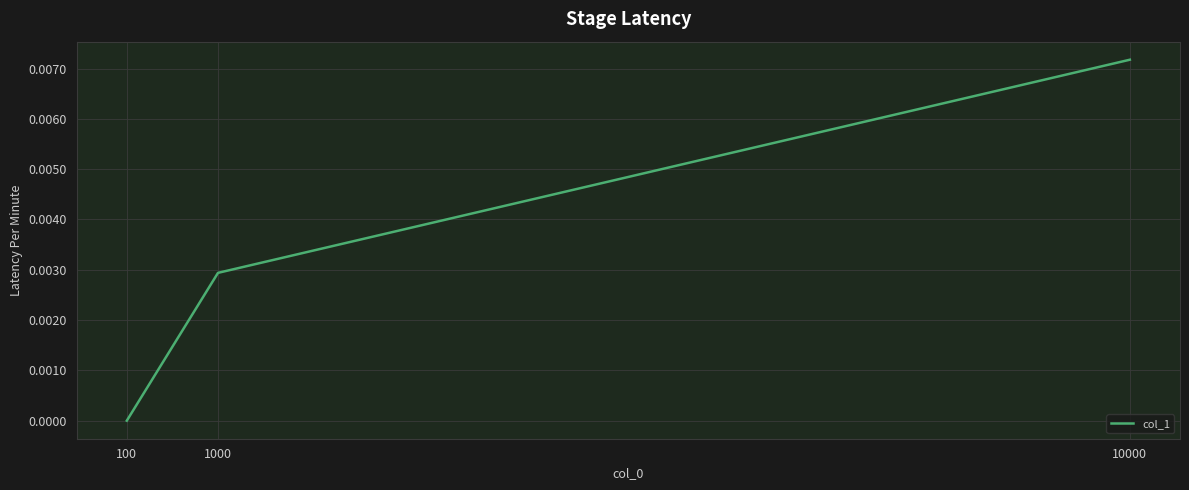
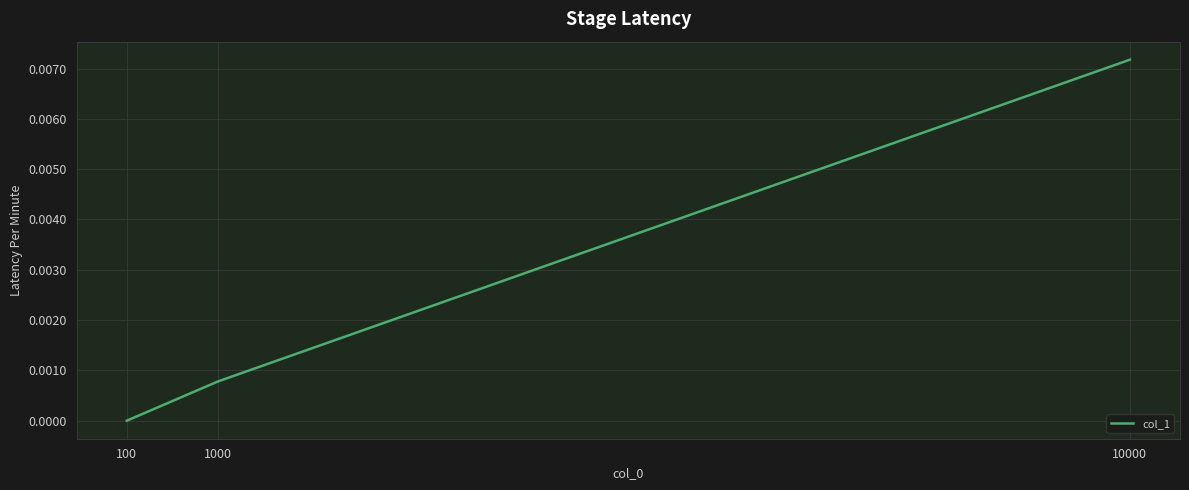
1000: 0.0029 -> 0.0008
